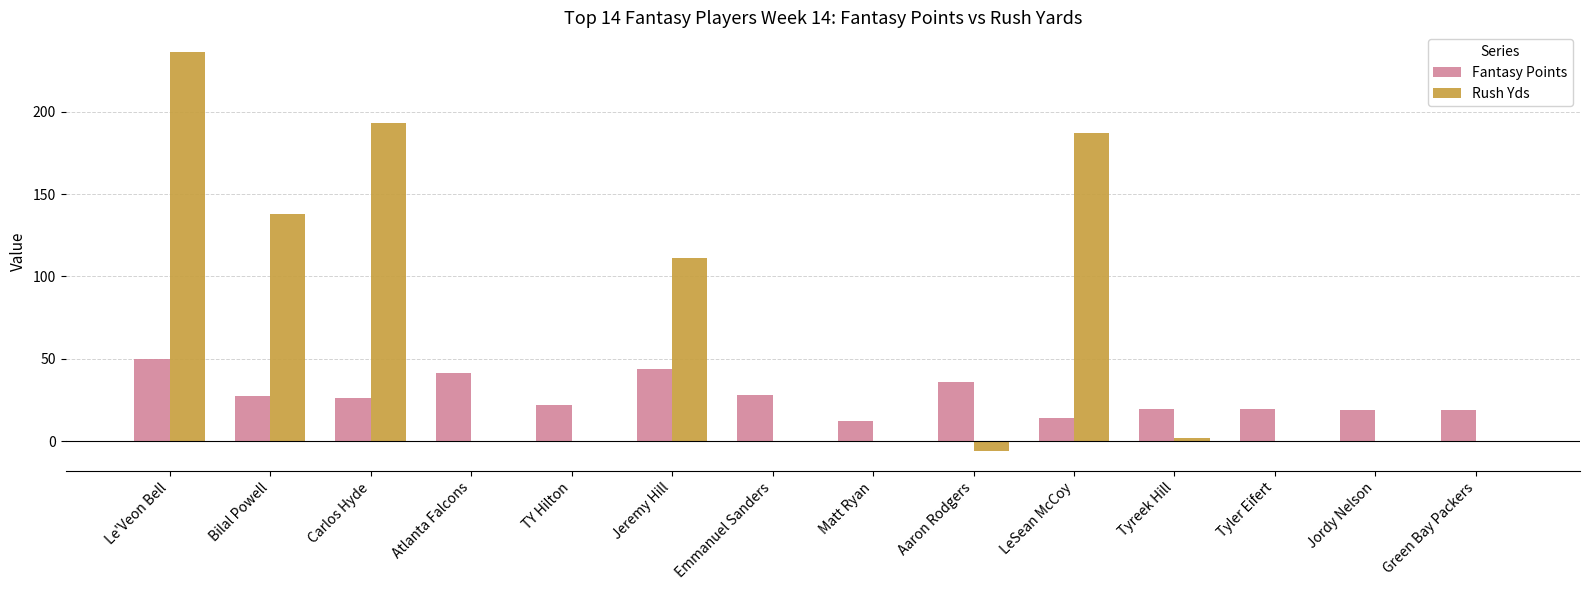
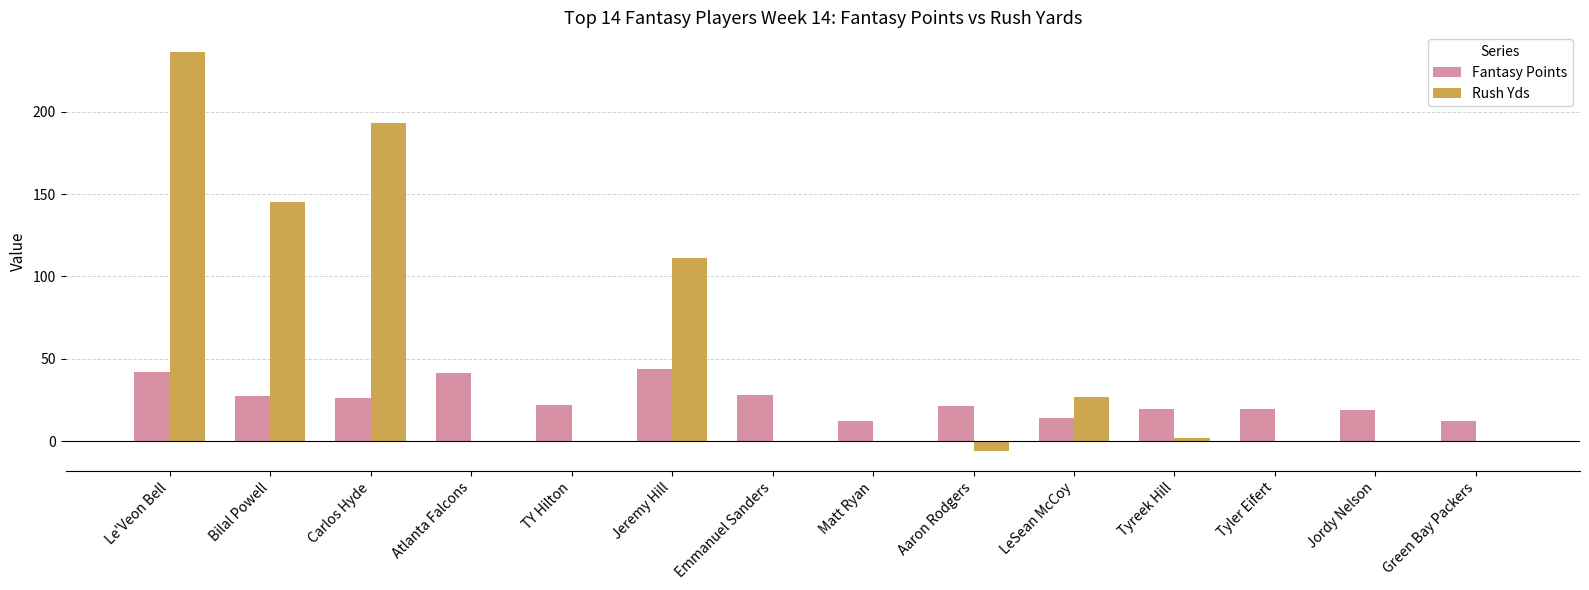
Fantasy Points, Le'Veon Bell: 50 -> 42
Rush Yds, Bilal Powell: 138 -> 145
Fantasy Points, Aaron Rodgers: 36 -> 21
Rush Yds, LeSean McCoy: 187 -> 27
Fantasy Points, Green Bay Packers: 19 -> 12
